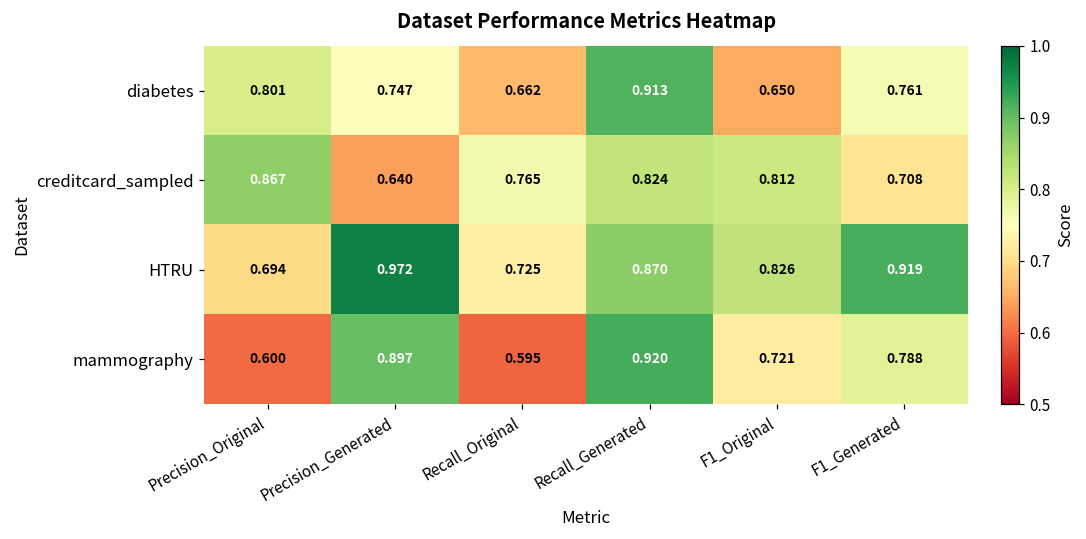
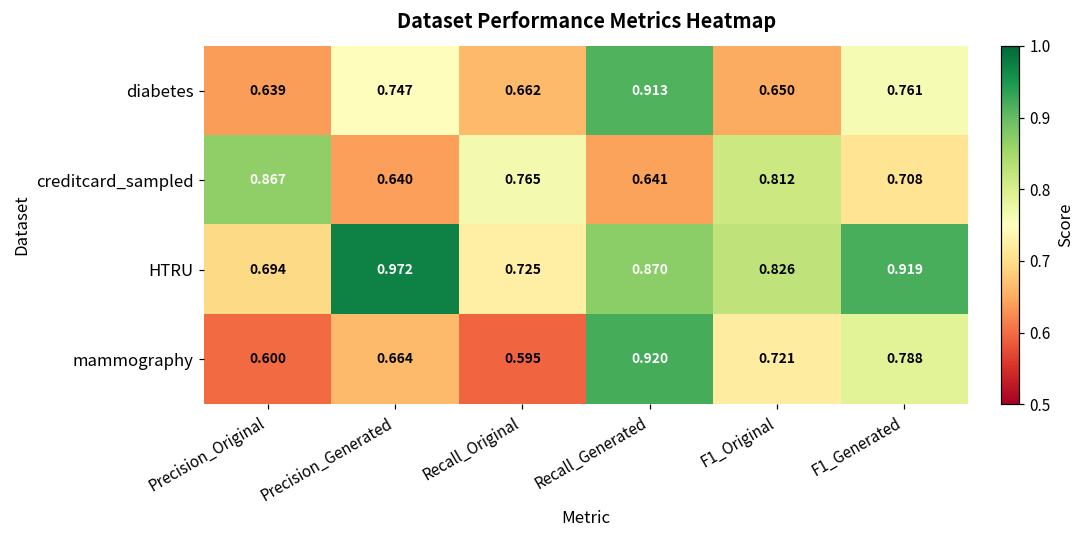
diabetes, Precision_Original: 0.801 -> 0.639
creditcard_sampled, Recall_Generated: 0.824 -> 0.641
mammography, Precision_Generated: 0.897 -> 0.664
